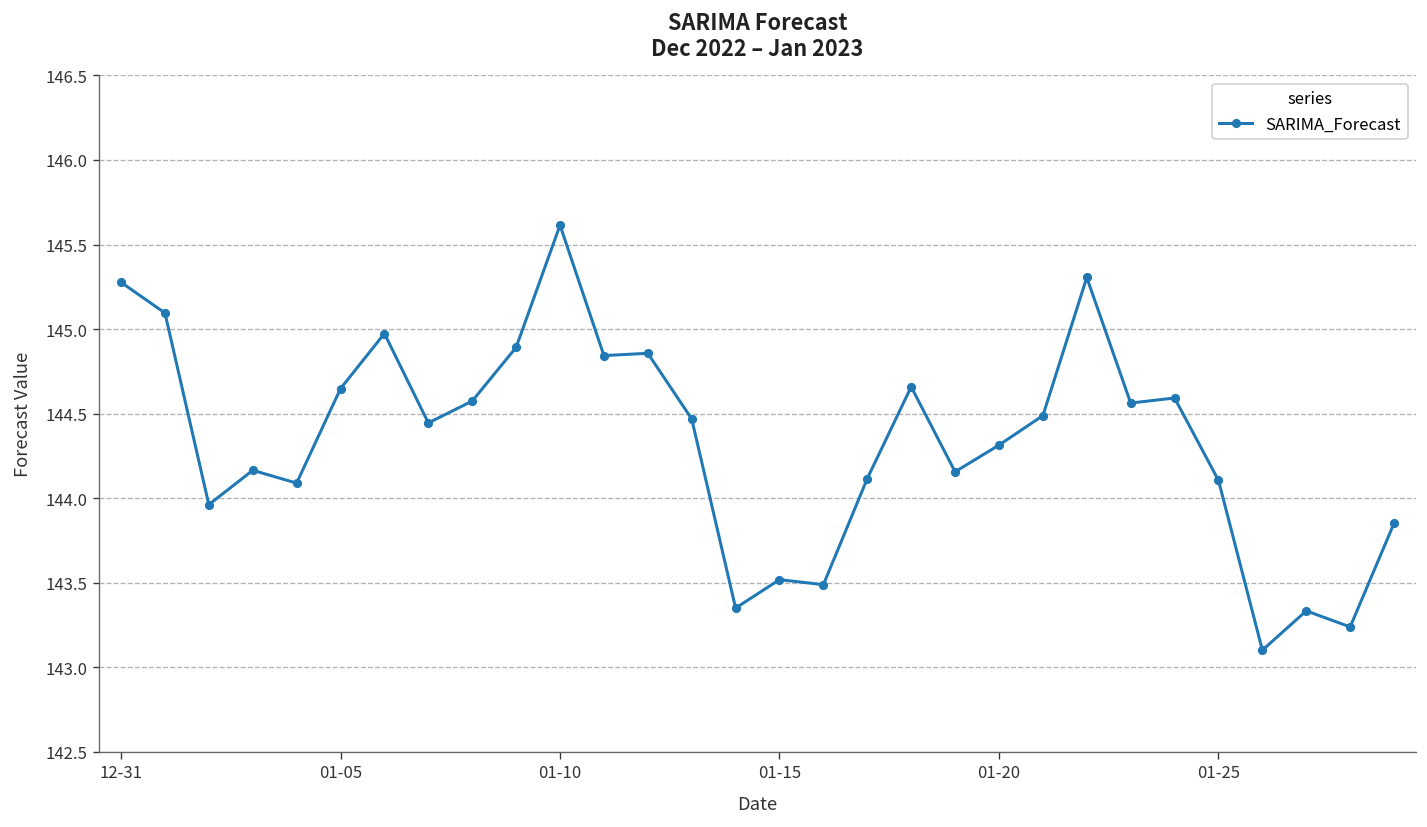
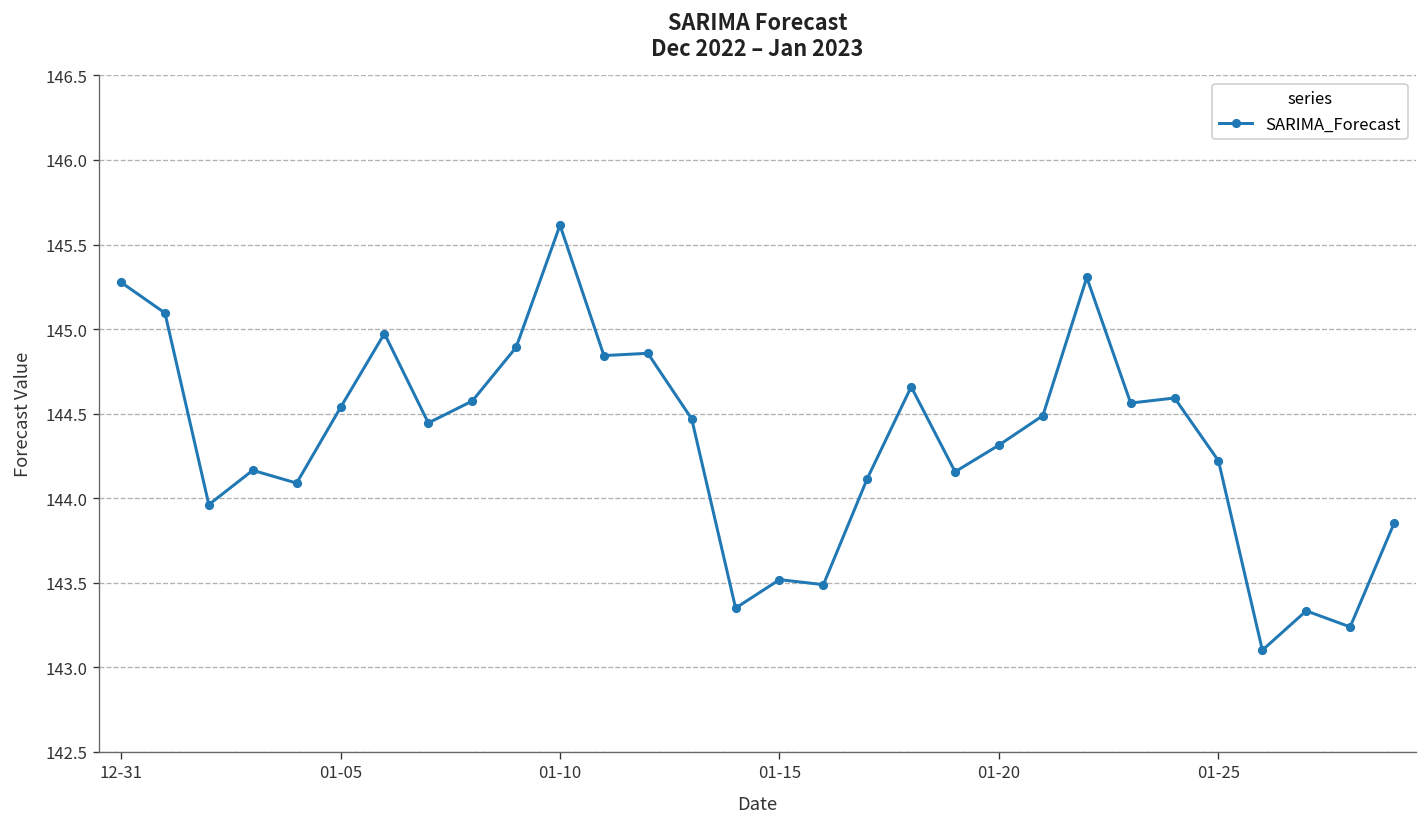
01-05: 144.65 -> 144.54
01-25: 144.11 -> 144.22
